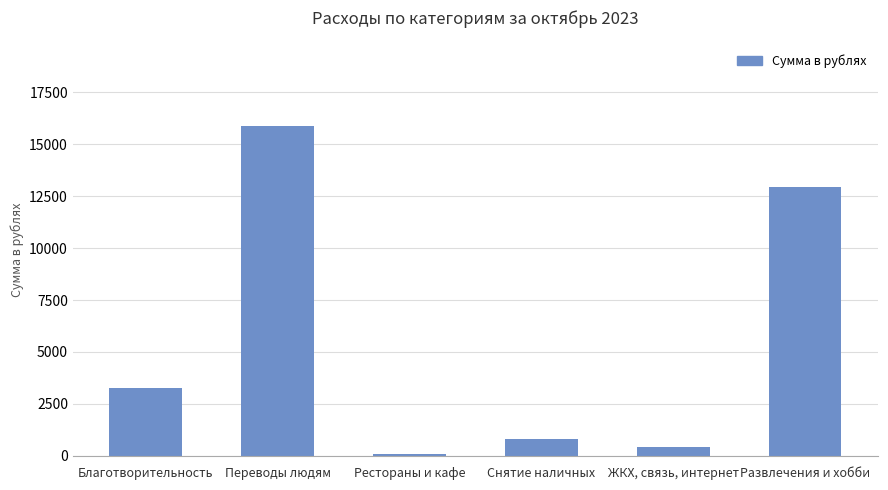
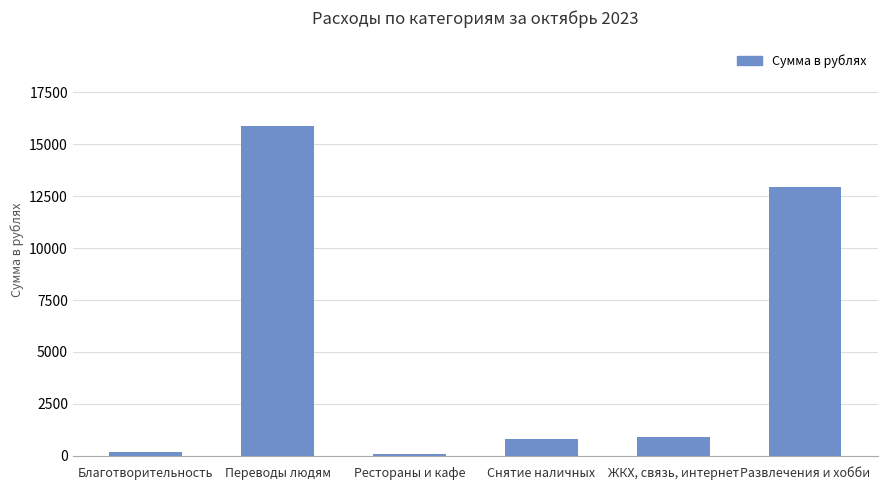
Благотворительность: 3300 -> 200
ЖКХ, связь, интернет: 500 -> 900
